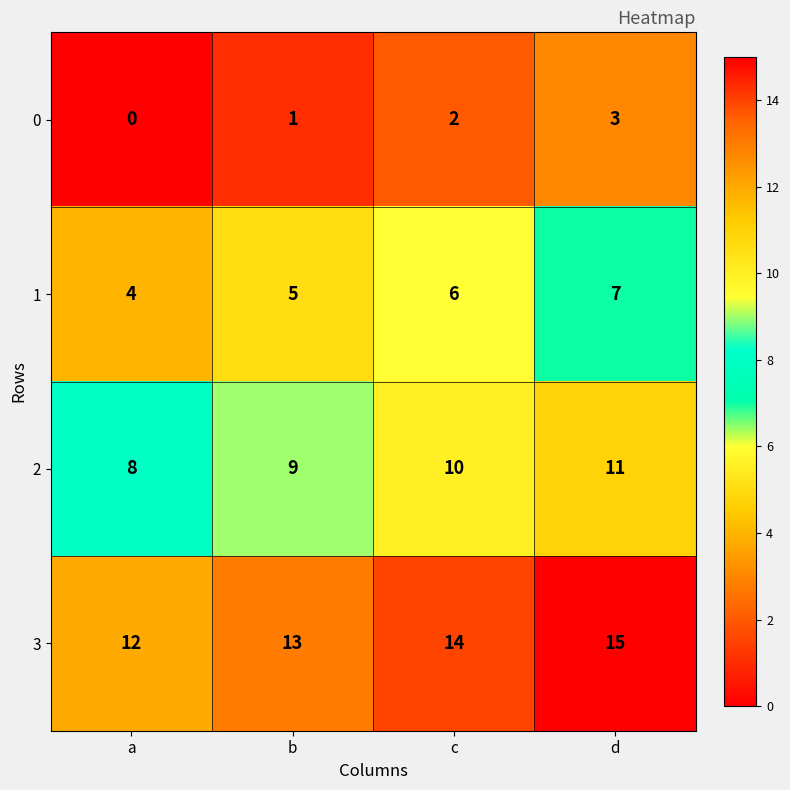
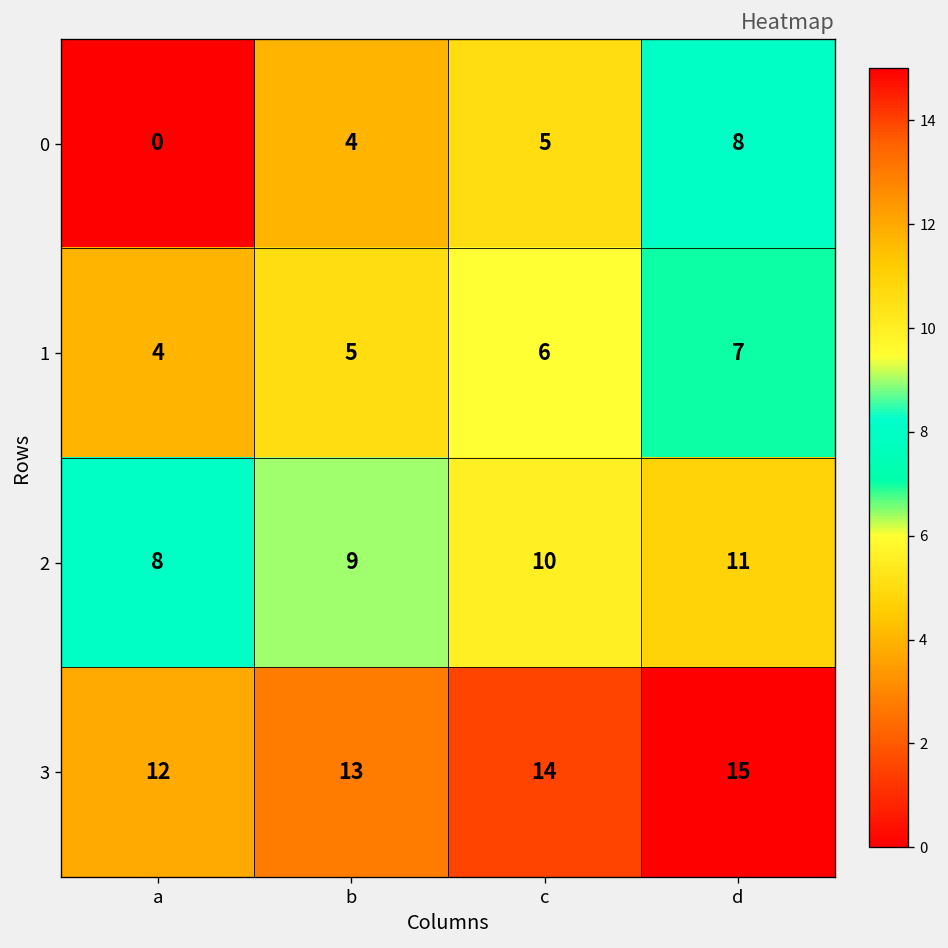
0, b: 1 -> 4
0, c: 2 -> 5
0, d: 3 -> 8
